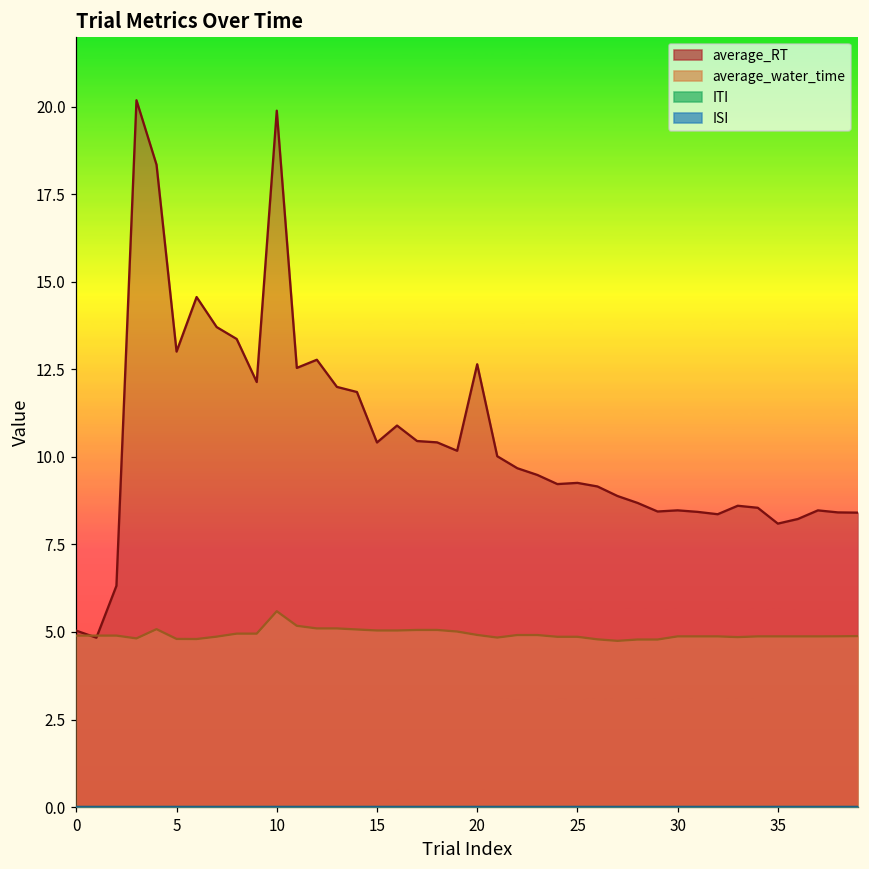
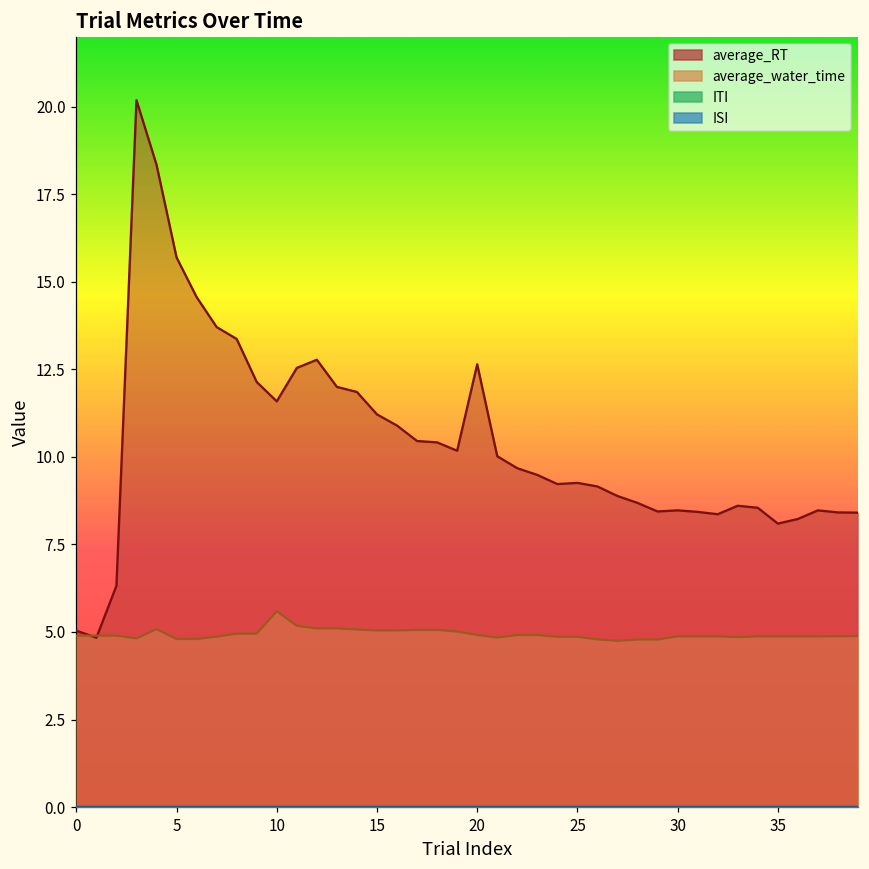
average_RT, 5: 13.0 -> 15.7
average_RT, 10: 19.9 -> 11.6
average_RT, 15: 10.4 -> 11.2
